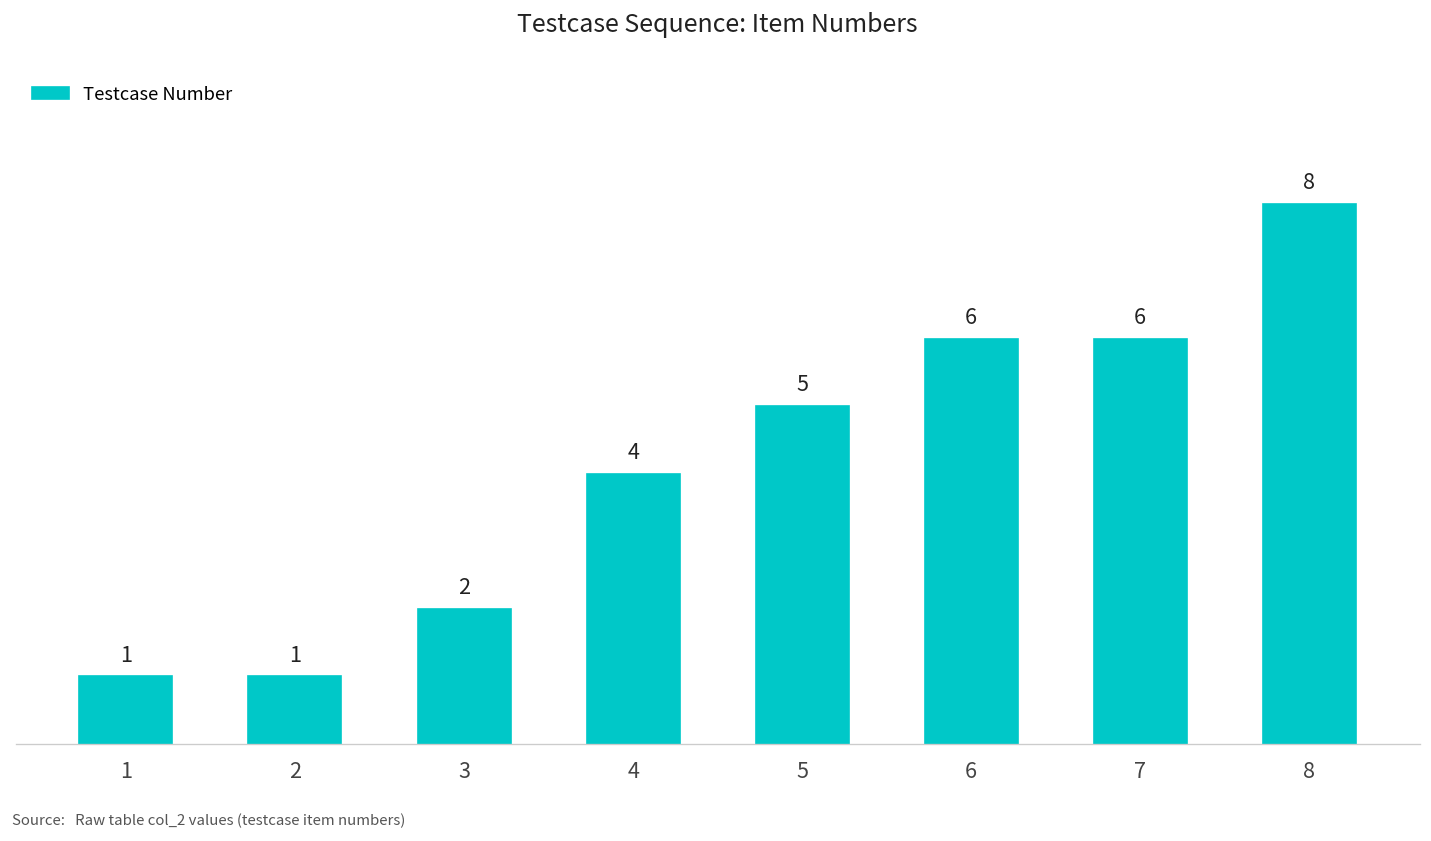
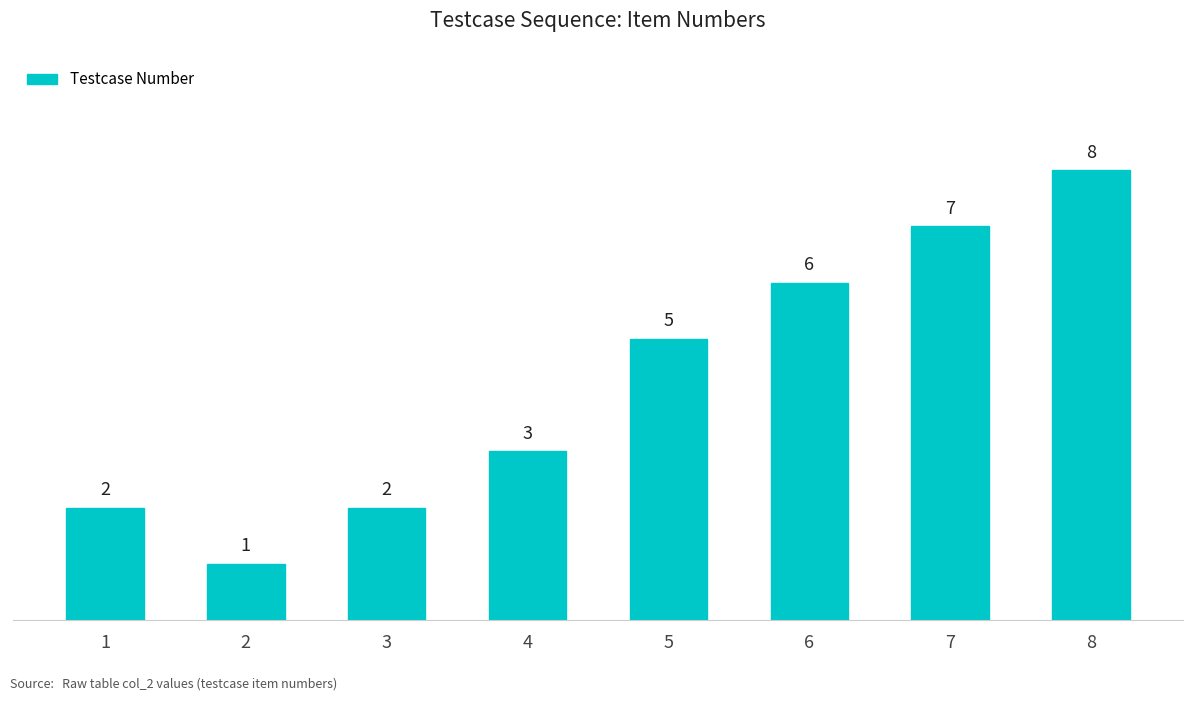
1: 1 -> 2
4: 4 -> 3
7: 6 -> 7
